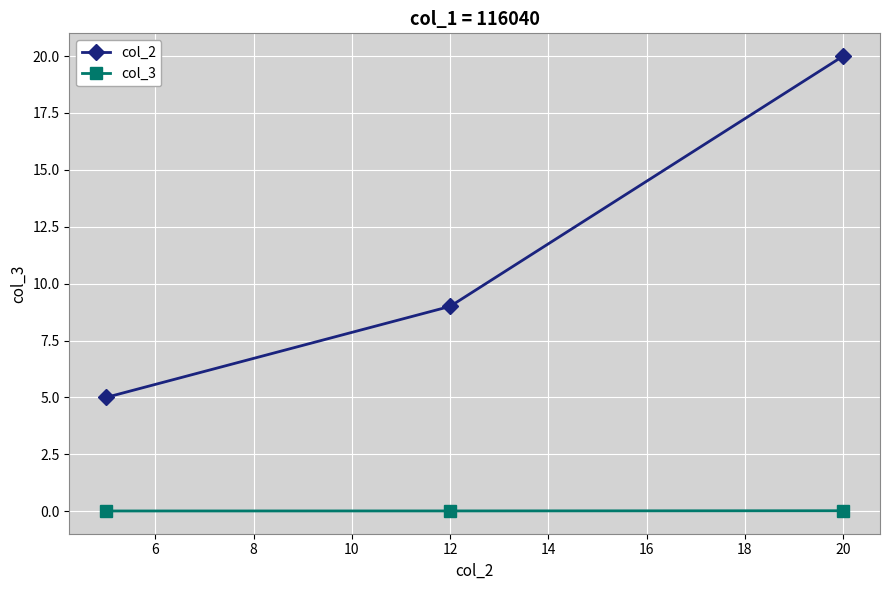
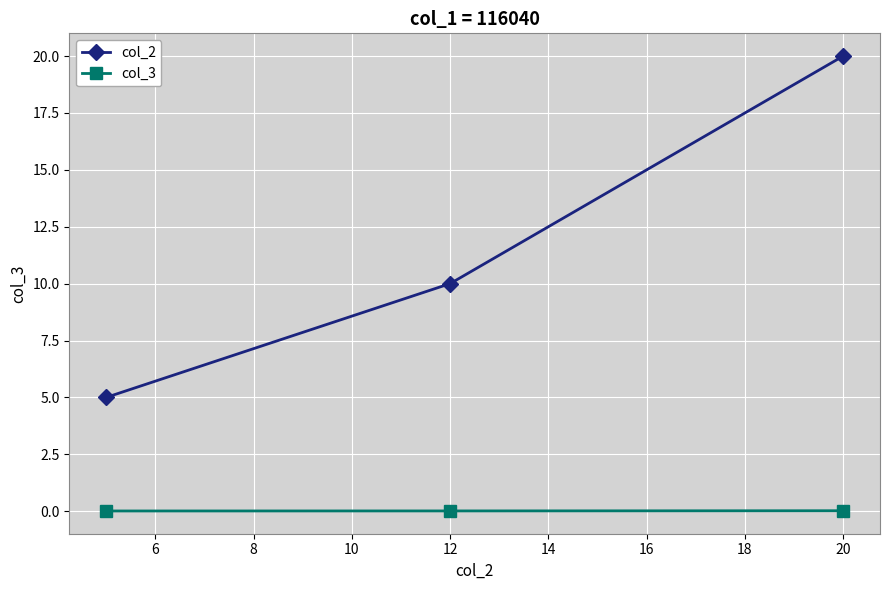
col_2, 12: 9 -> 10
